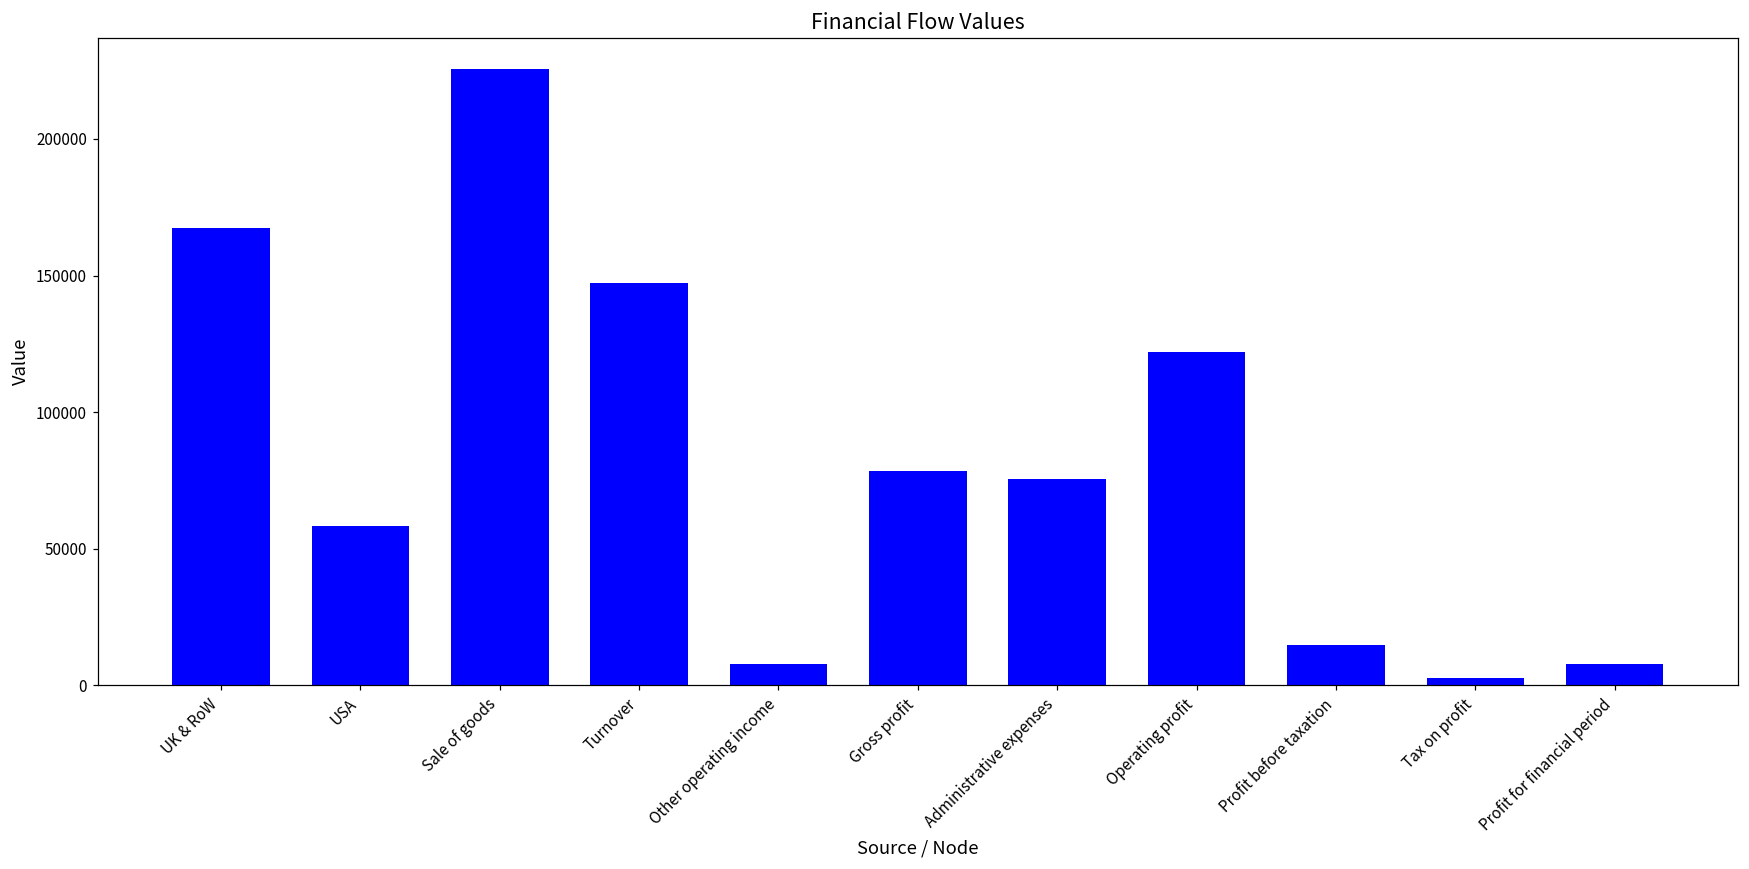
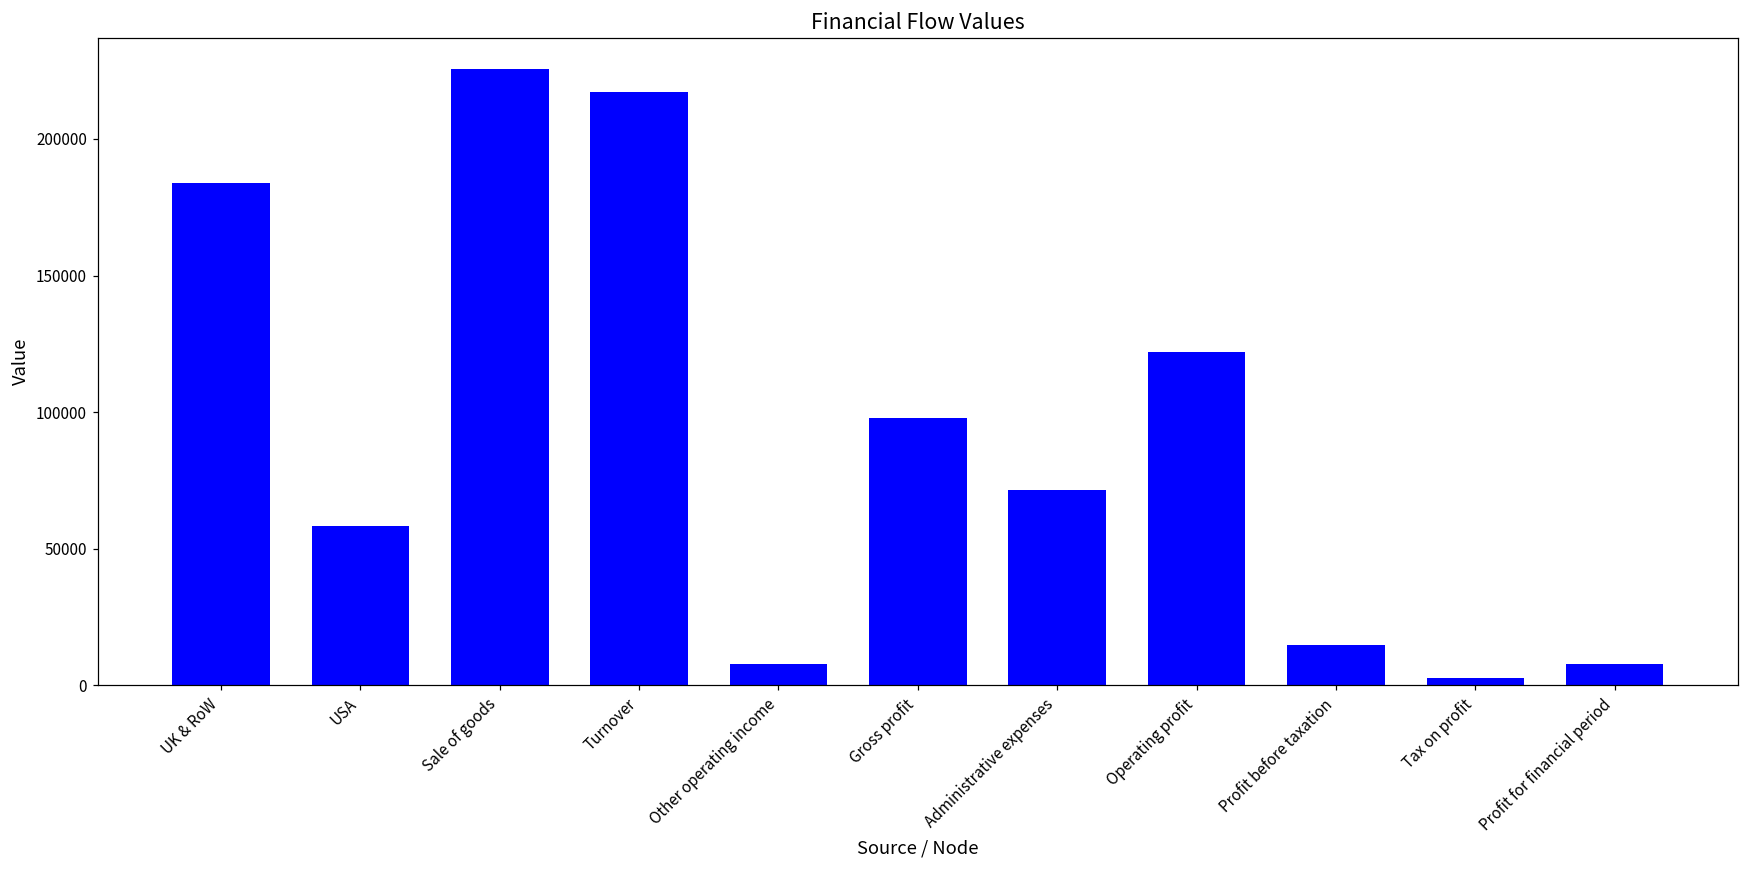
UK & RoW: 168000 -> 184000
Turnover: 147000 -> 217000
Gross profit: 78000 -> 98000
Administrative expenses: 76000 -> 72000
